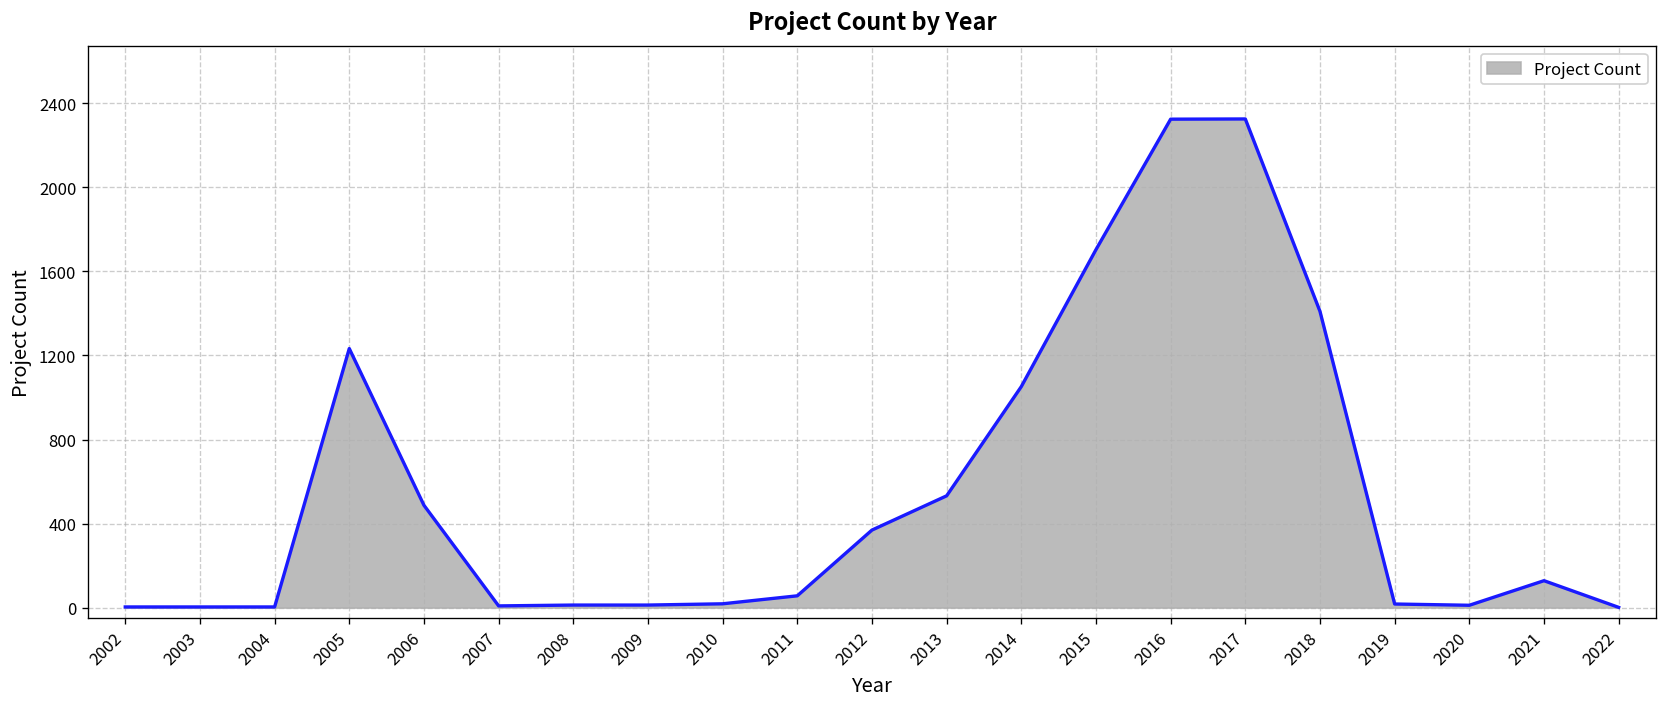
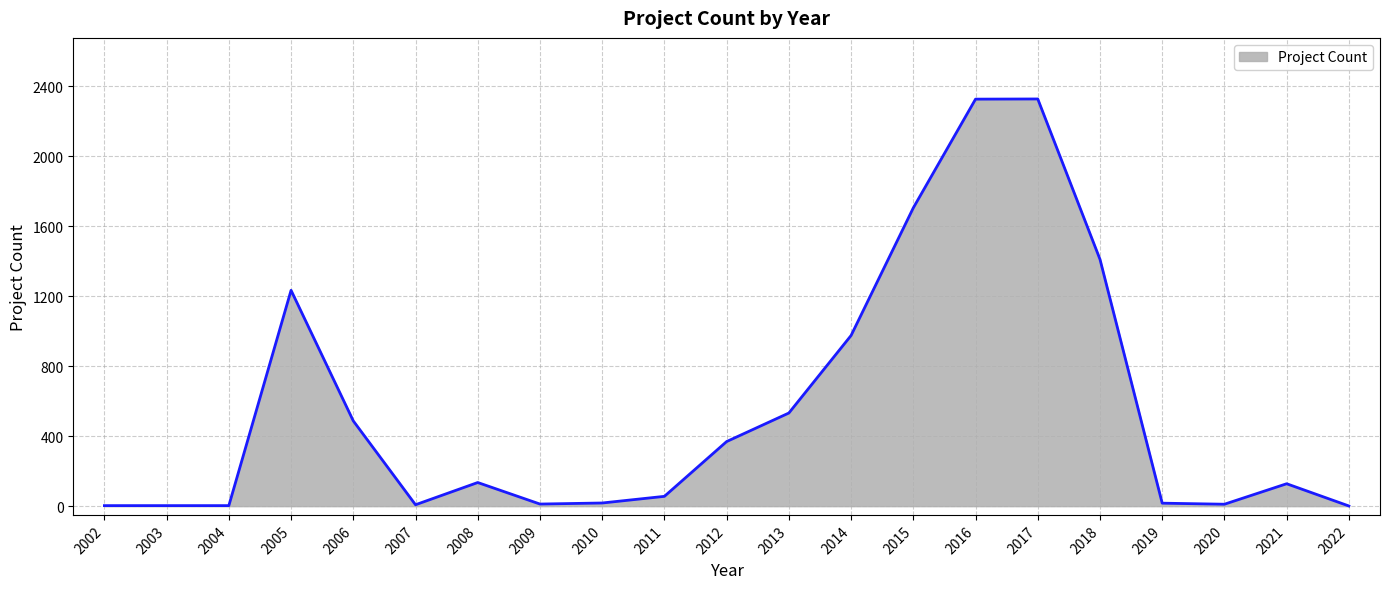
2008: 10 -> 140
2014: 1050 -> 980
